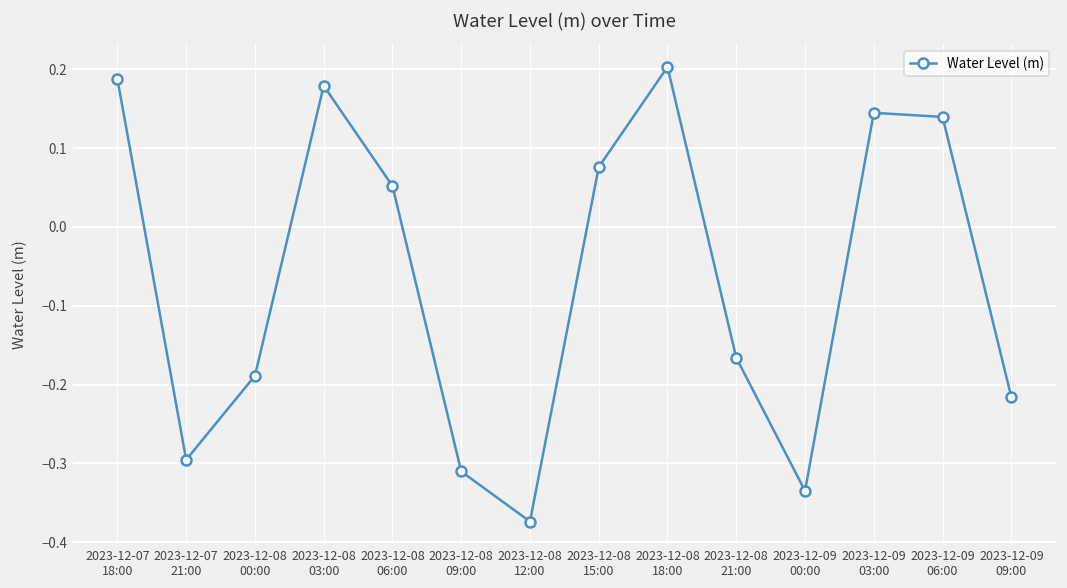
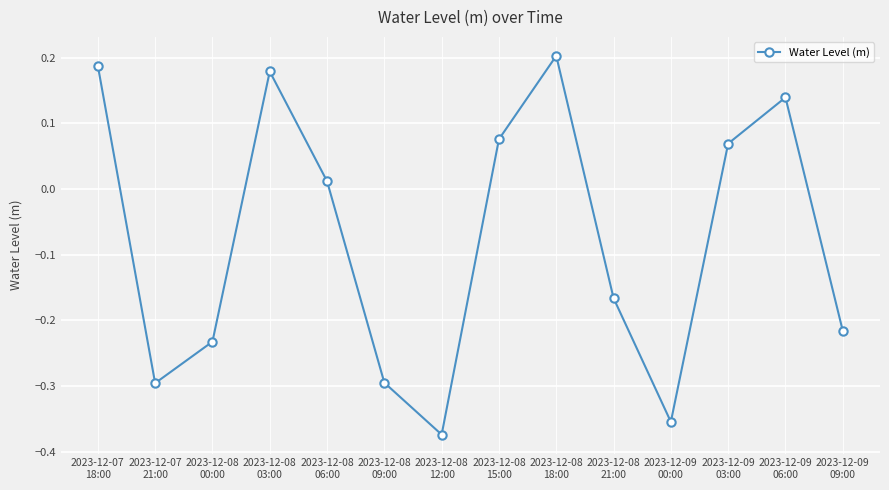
2023-12-08 00:00: -0.19 -> -0.23
2023-12-08 06:00: 0.05 -> 0.01
2023-12-08 09:00: -0.31 -> -0.29
2023-12-09 00:00: -0.33 -> -0.35
2023-12-09 03:00: 0.14 -> 0.07
